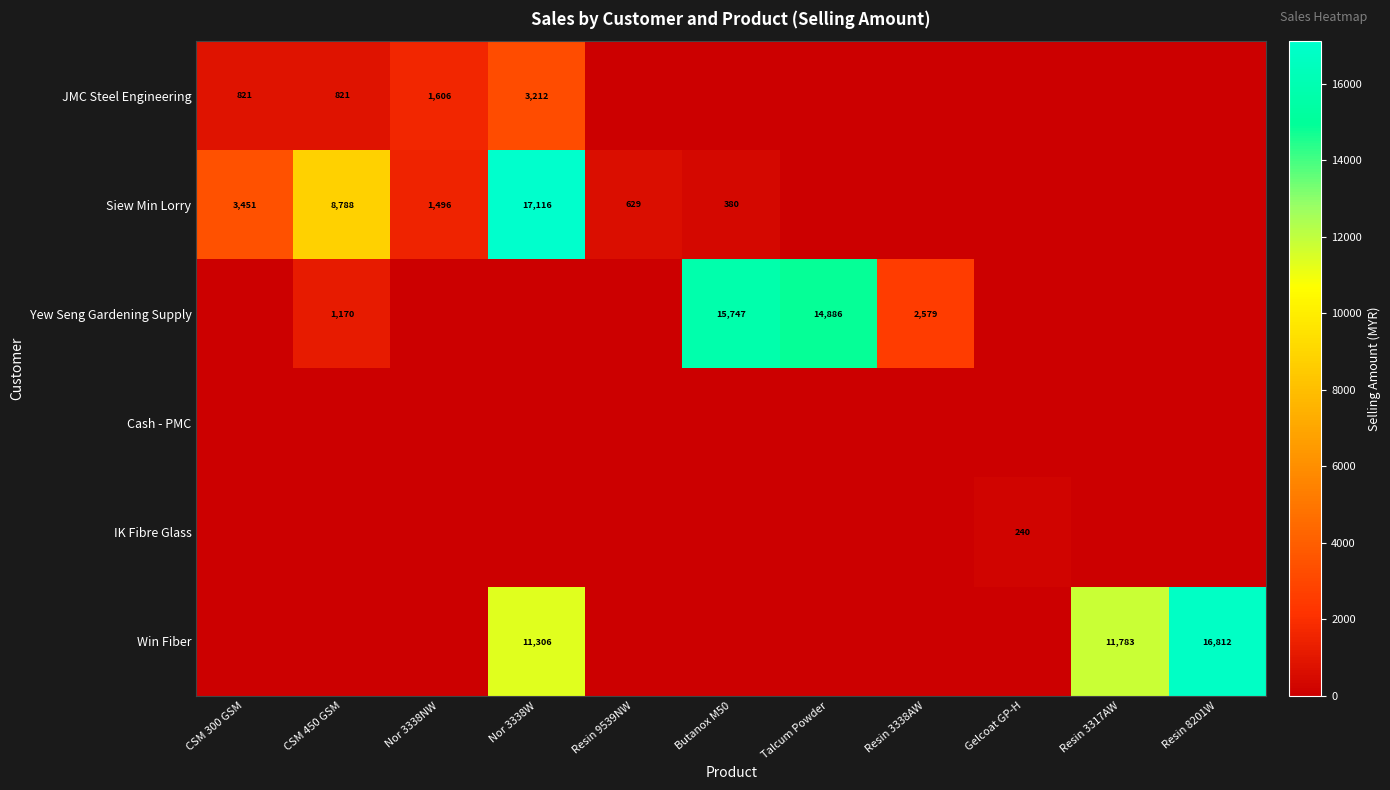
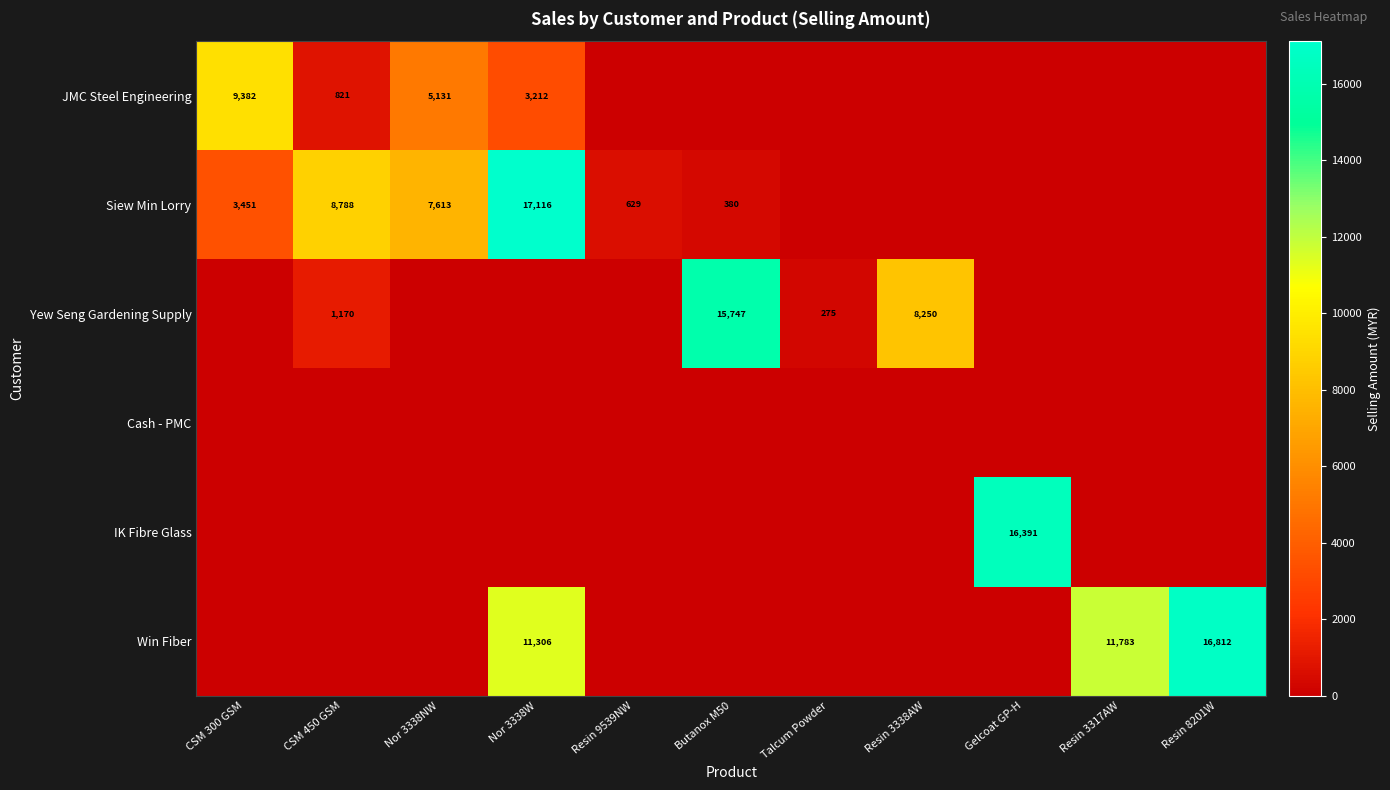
JMC Steel Engineering, CSM 300 GSM: 821 -> 9,382
JMC Steel Engineering, Nor 3338NW: 1,606 -> 5,131
Siew Min Lorry, Nor 3338NW: 1,496 -> 7,613
Yew Seng Gardening Supply, Talcum Powder: 14,886 -> 275
Yew Seng Gardening Supply, Resin 3338AW: 2,579 -> 8,250
IK Fibre Glass, Gelcoat GP-H: 240 -> 16,391
